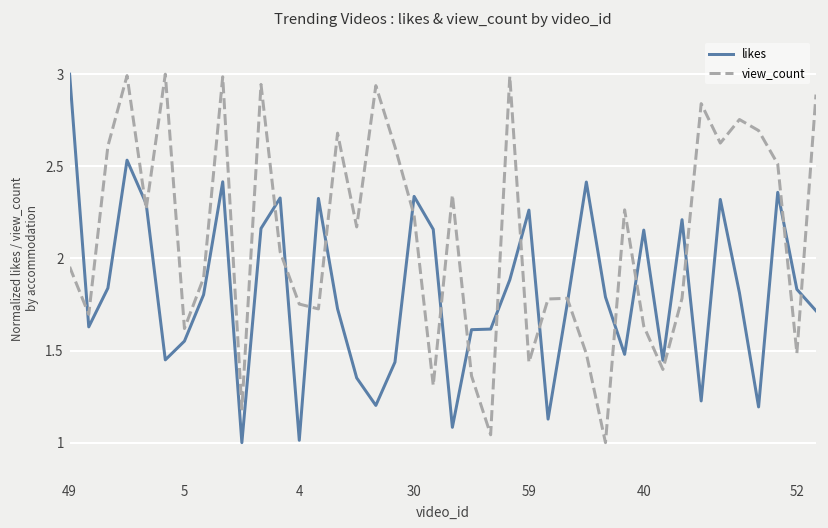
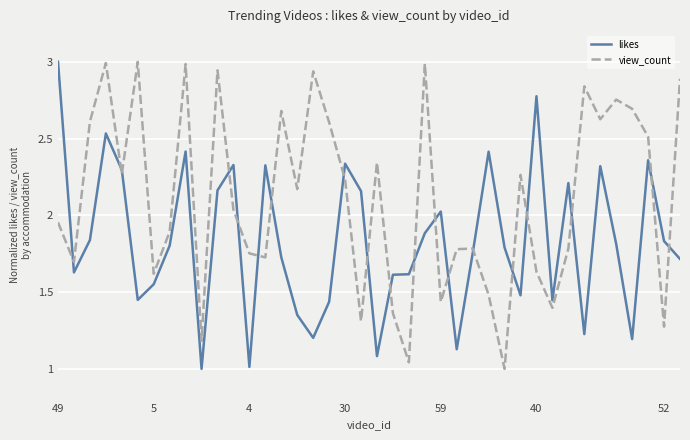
likes, 59: 2.26 -> 2.02
likes, 40: 2.15 -> 2.78
view_count, 52: 1.49 -> 1.28
